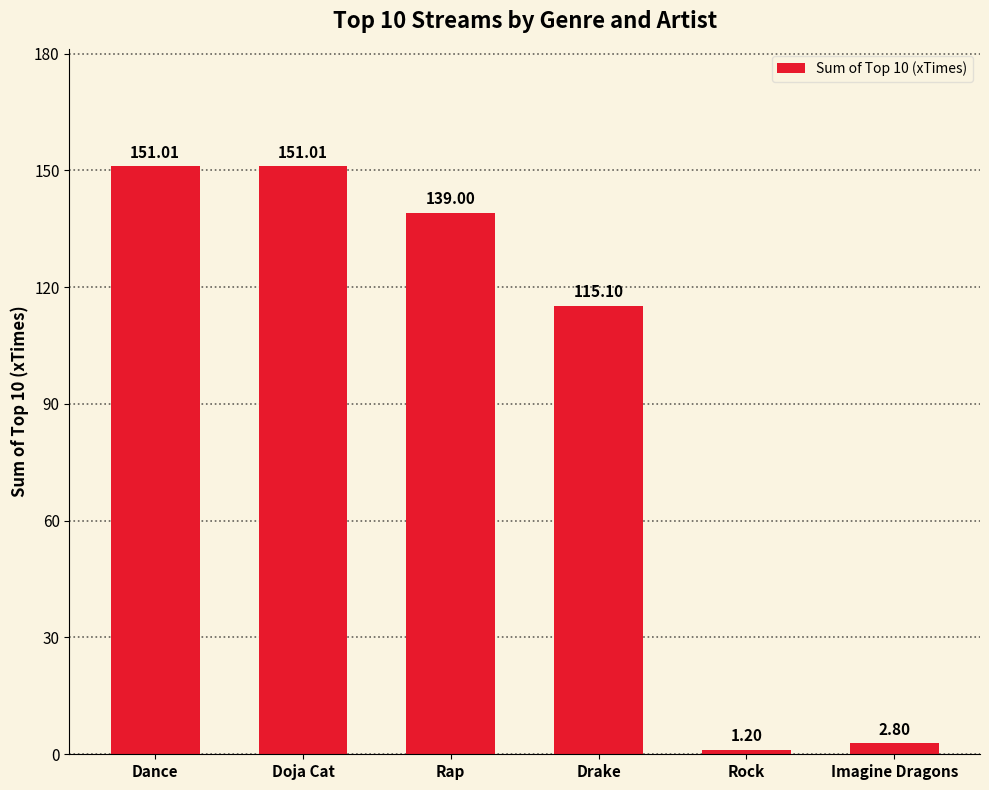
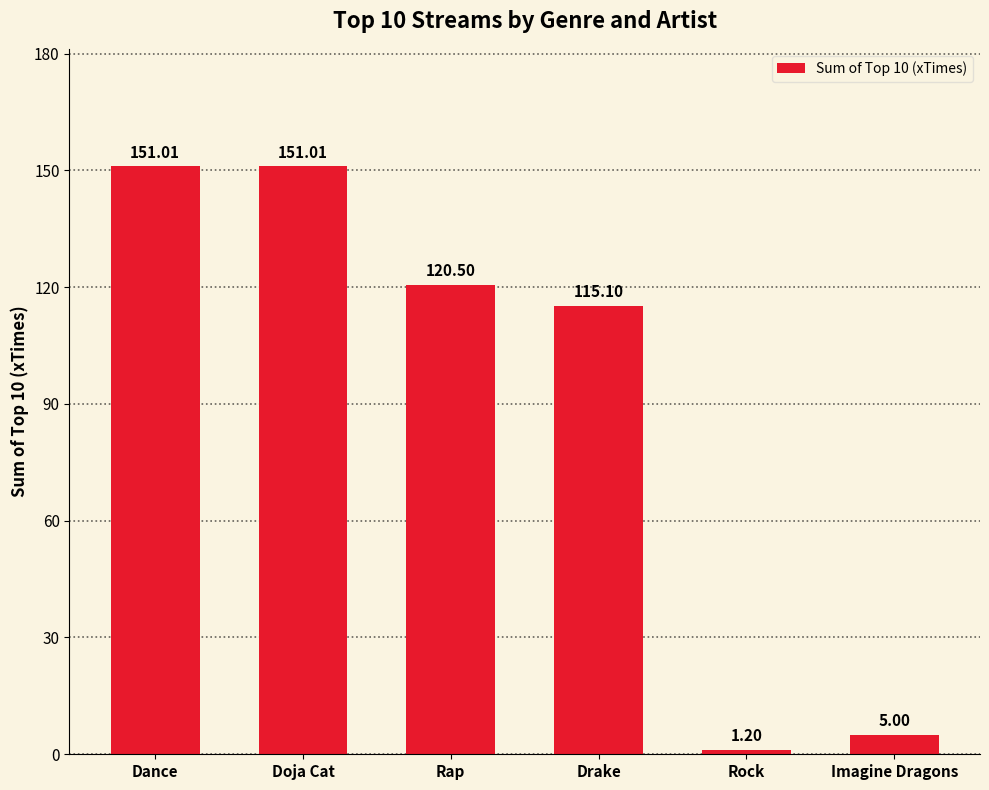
Rap: 139.00 -> 120.50
Imagine Dragons: 2.80 -> 5.00
